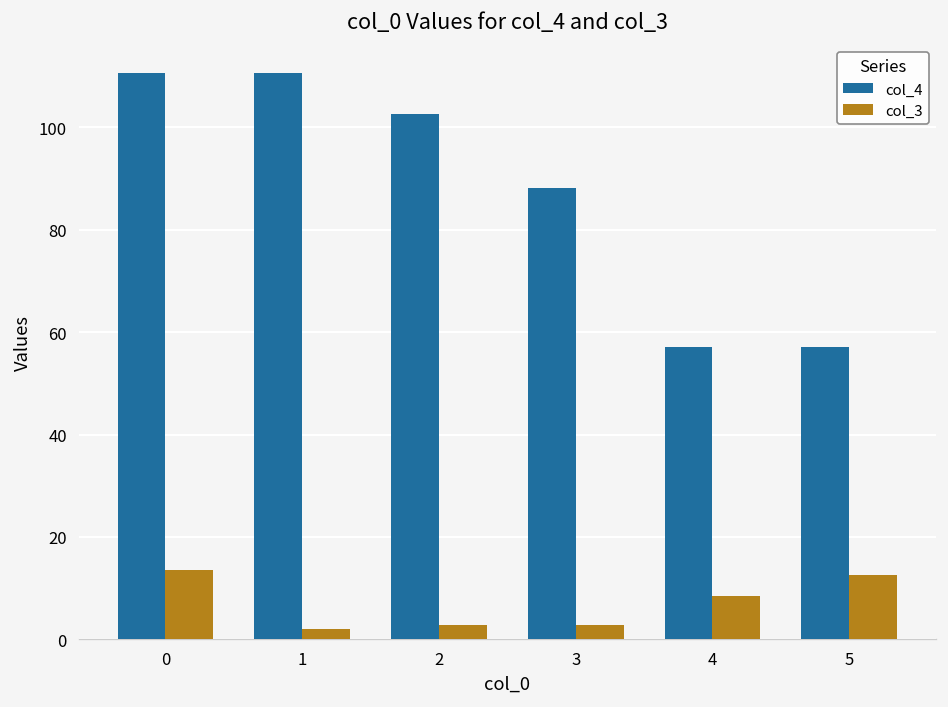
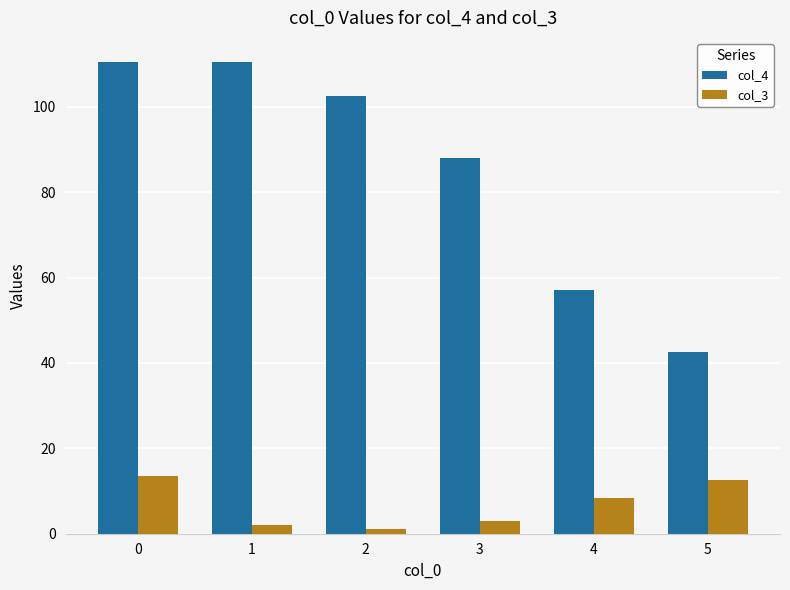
col_3, 2: 3 -> 1
col_4, 5: 57 -> 43
